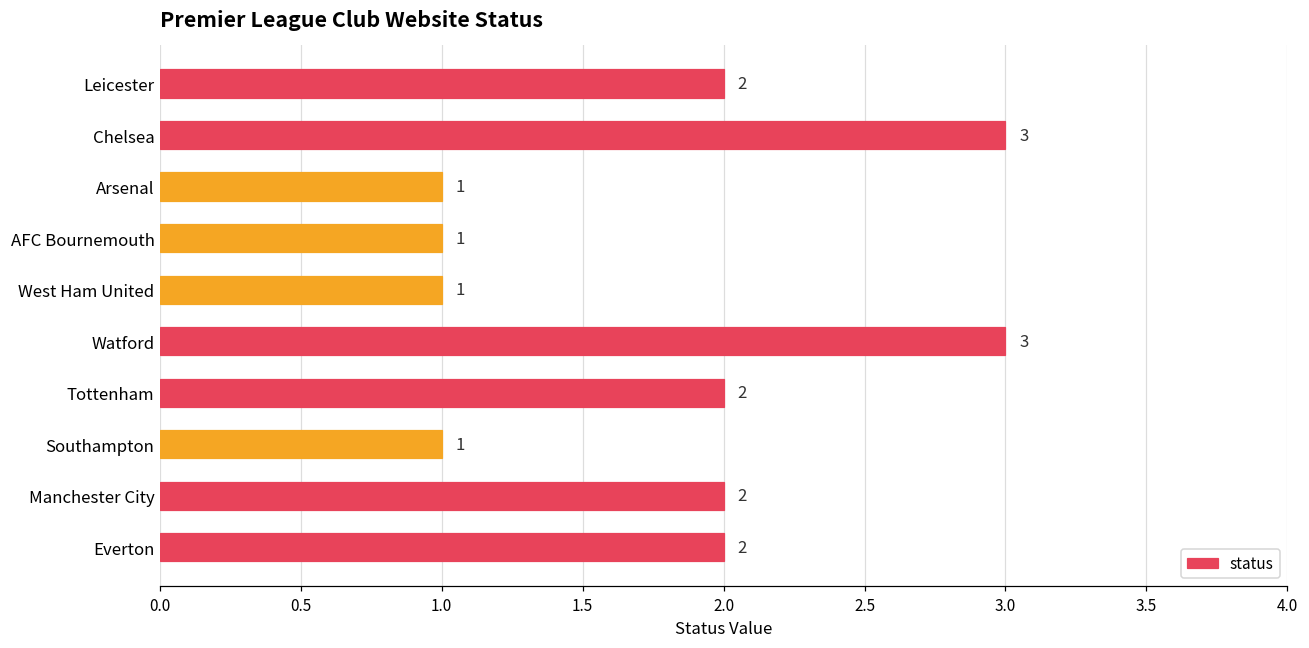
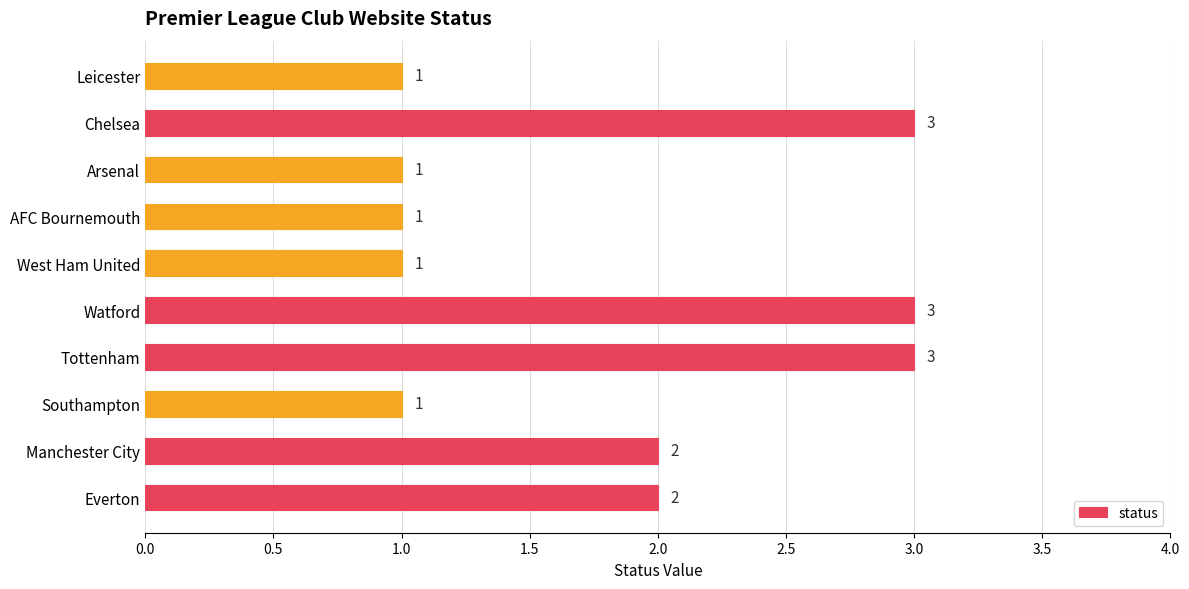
Leicester: 2 -> 1
Tottenham: 2 -> 3
